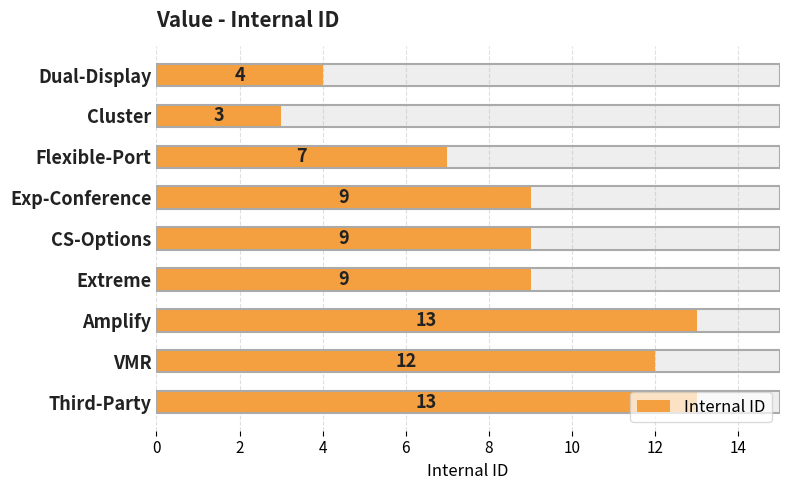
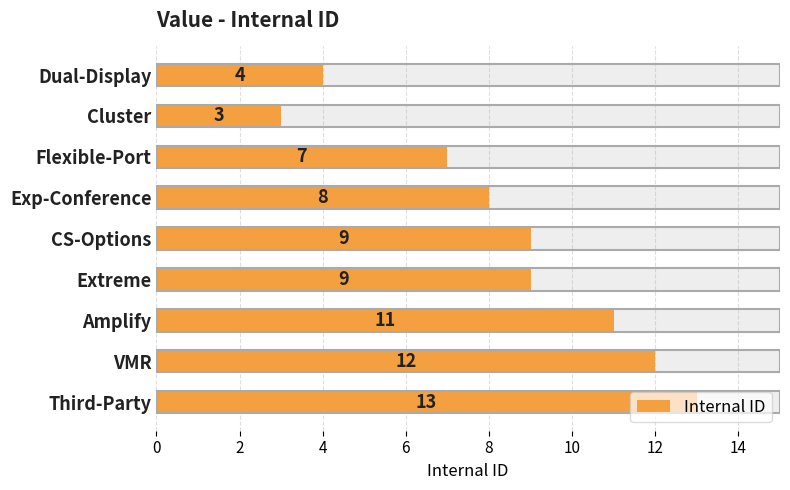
Internal ID, Exp-Conference: 9 -> 8
Internal ID, Amplify: 13 -> 11
